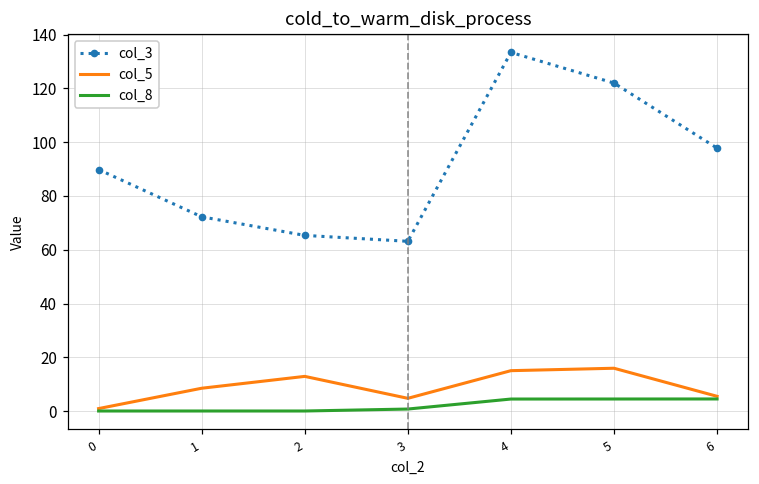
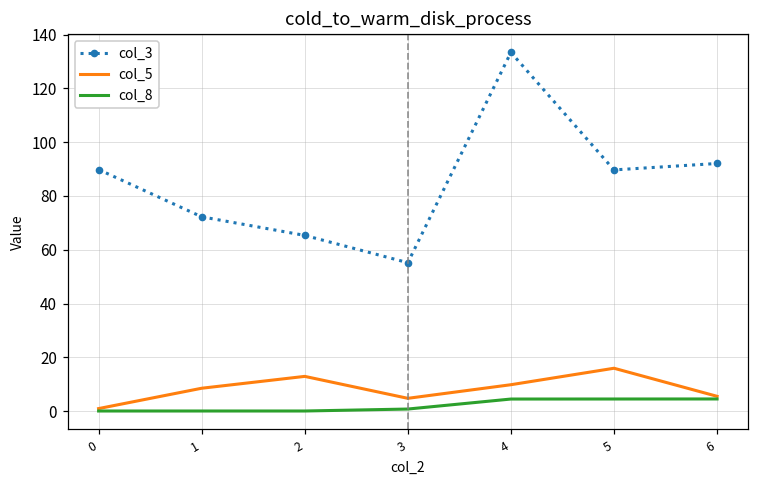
col_3, 3: 63 -> 55
col_5, 4: 15 -> 10
col_3, 5: 122 -> 90
col_3, 6: 98 -> 92
